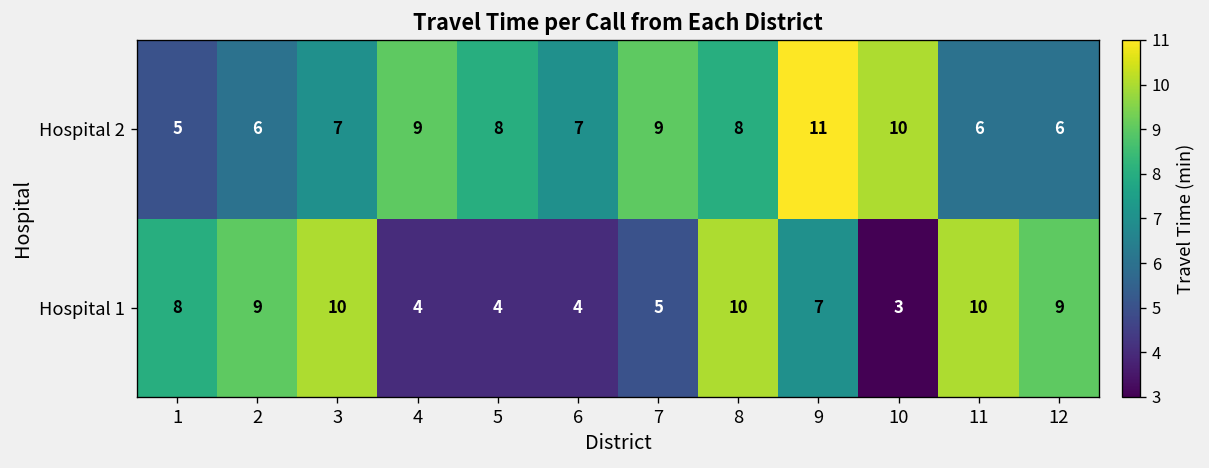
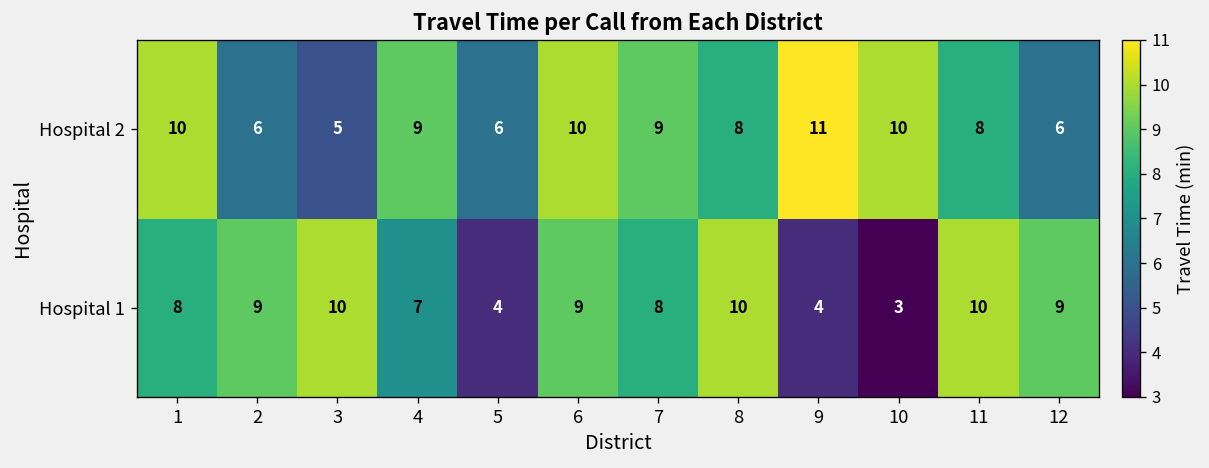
Hospital 2, 1: 5 -> 10
Hospital 2, 3: 7 -> 5
Hospital 2, 5: 8 -> 6
Hospital 2, 6: 7 -> 10
Hospital 2, 11: 6 -> 8
Hospital 1, 4: 4 -> 7
Hospital 1, 6: 4 -> 9
Hospital 1, 7: 5 -> 8
Hospital 1, 9: 7 -> 4
